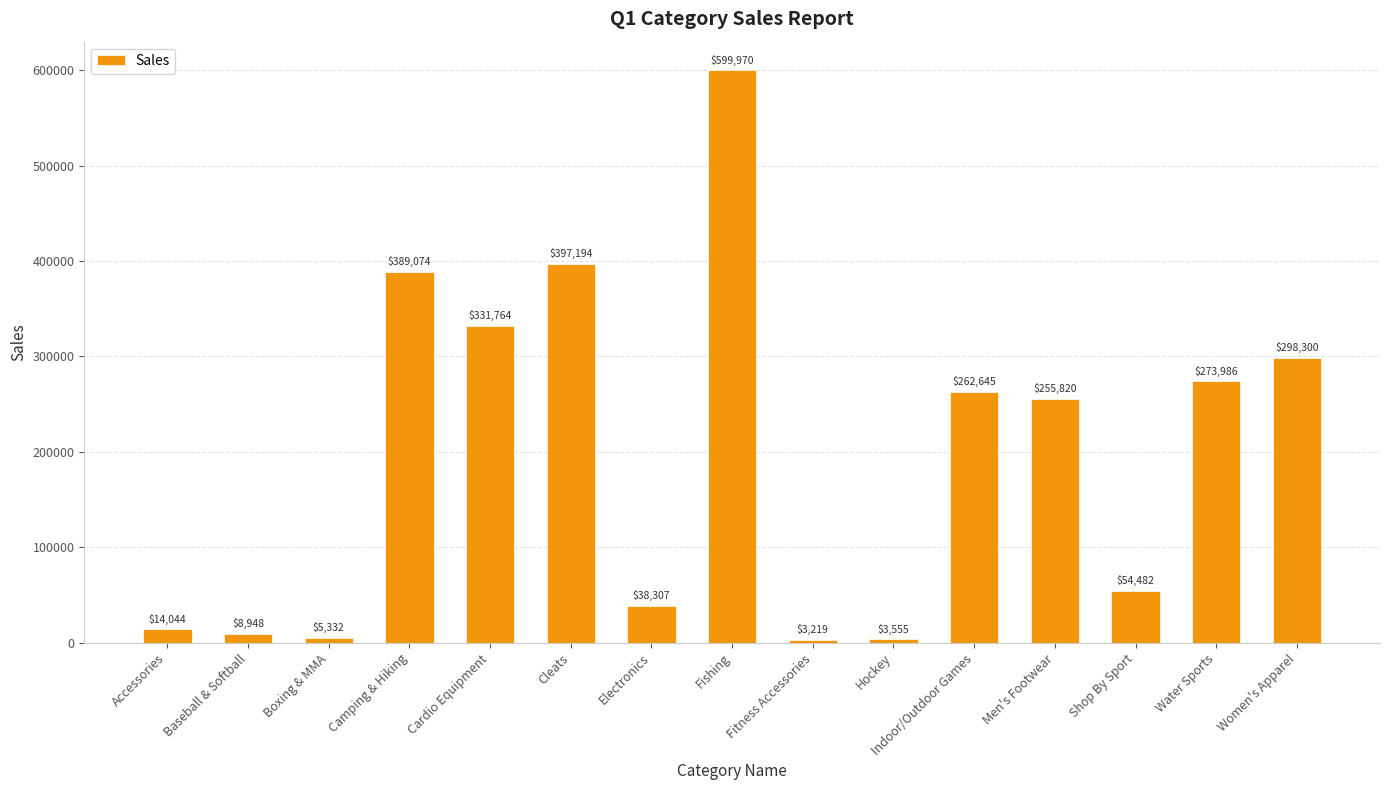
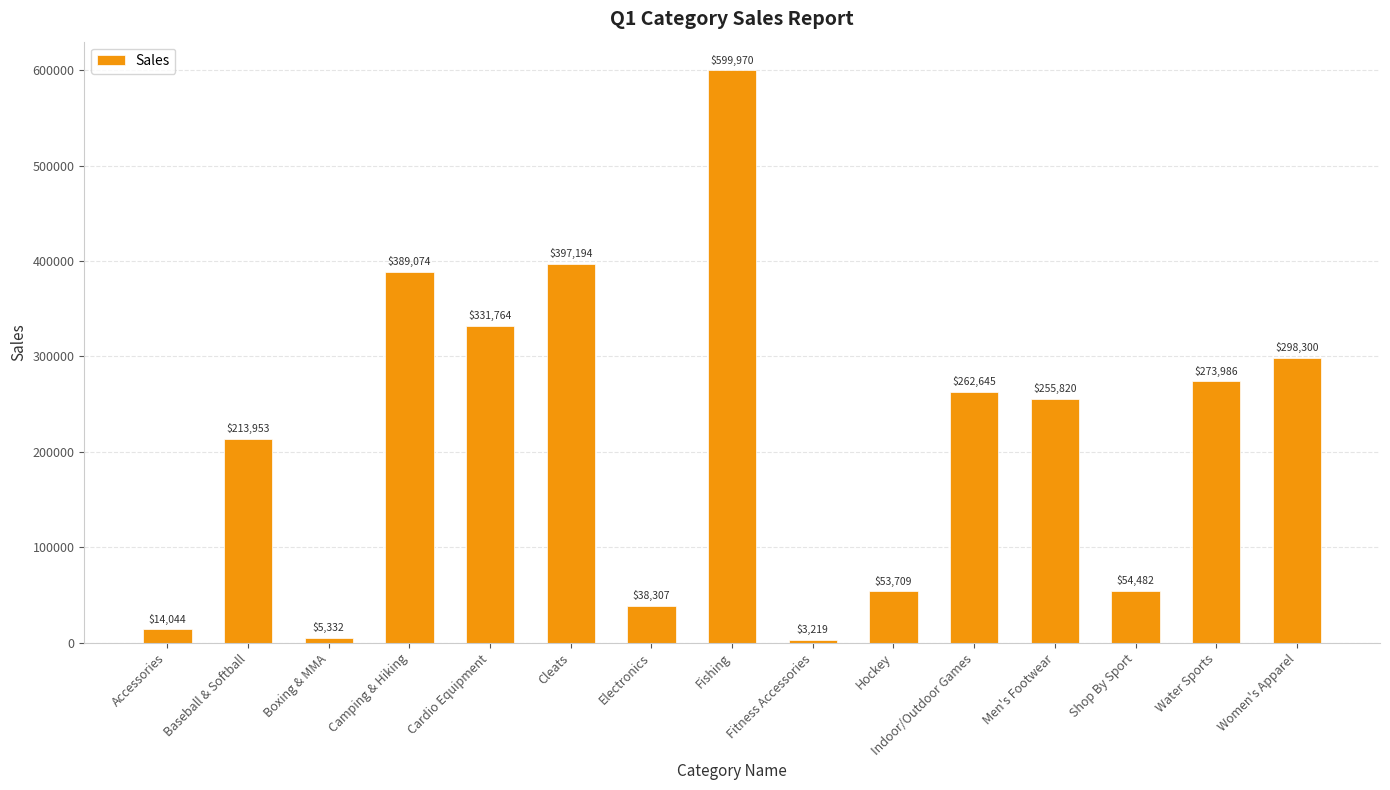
Baseball & Softball: $8,948 -> $213,953
Hockey: $3,555 -> $53,709
